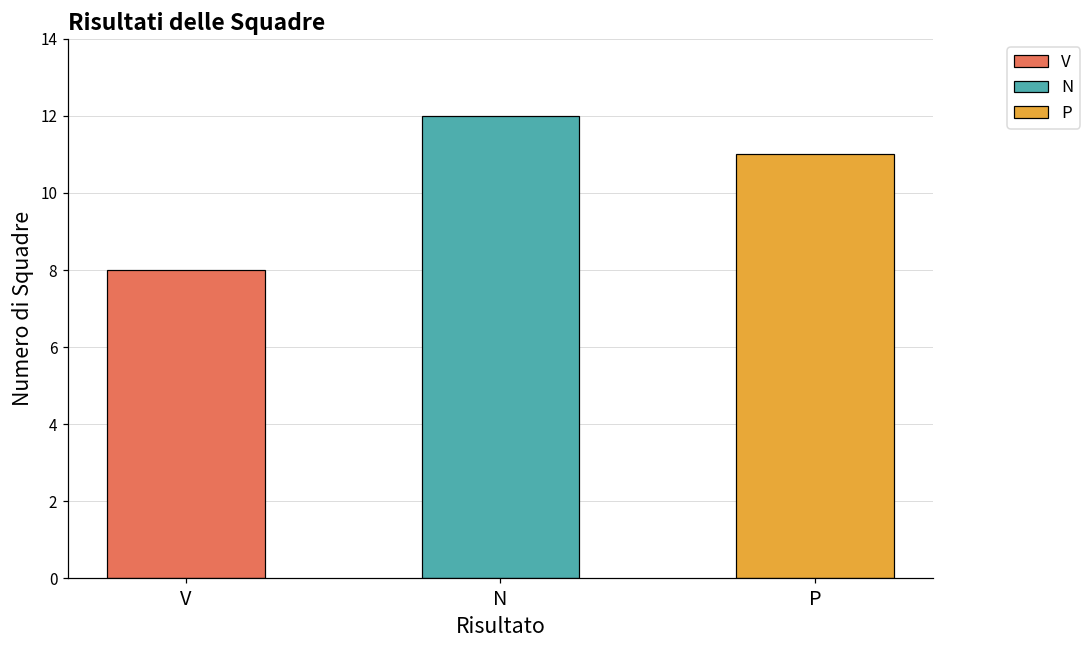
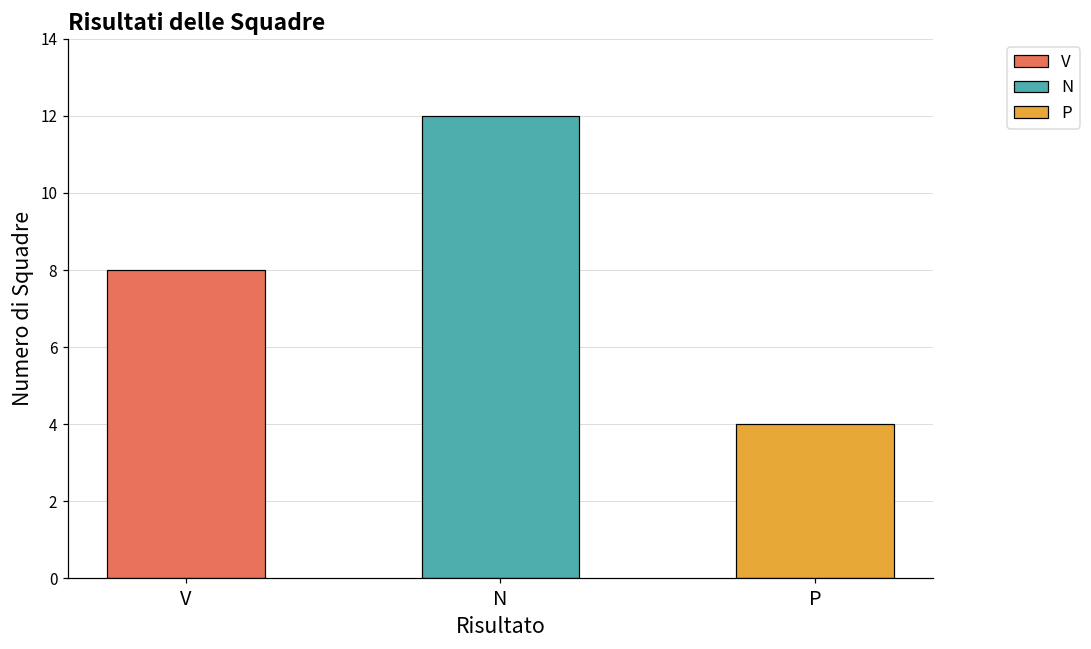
P: 11 -> 4
